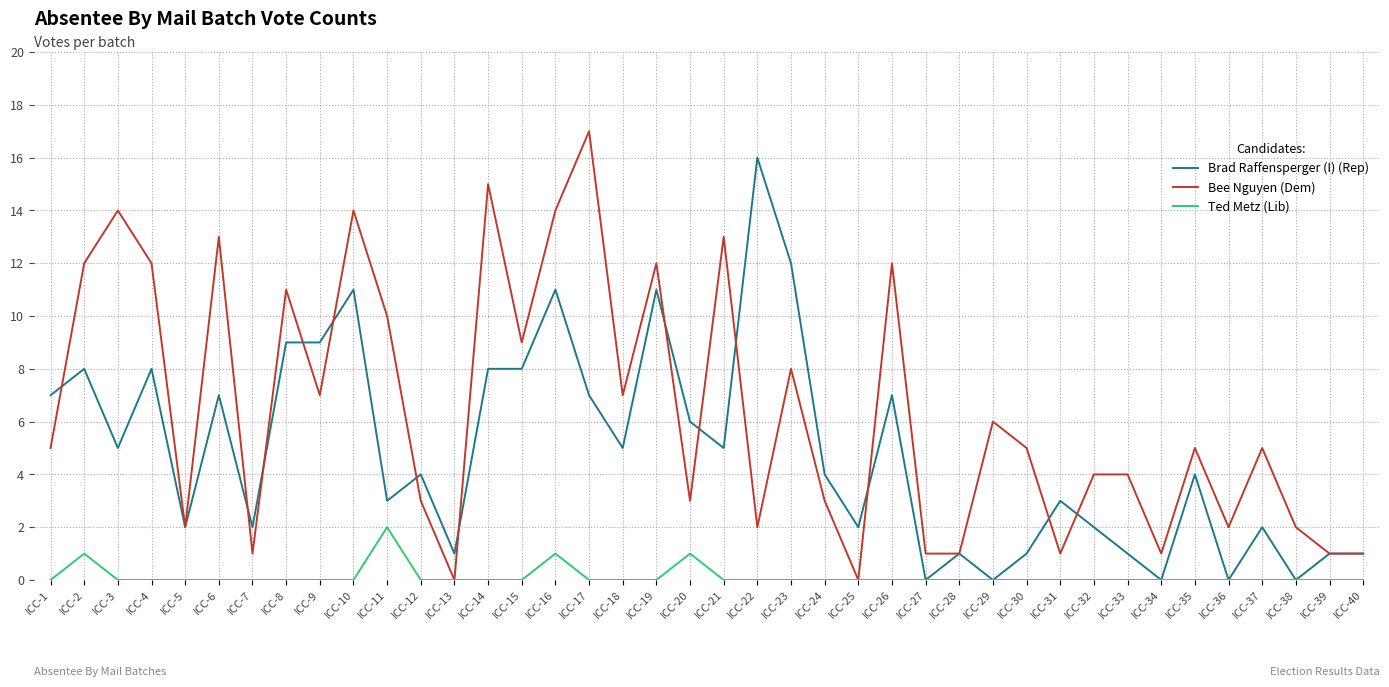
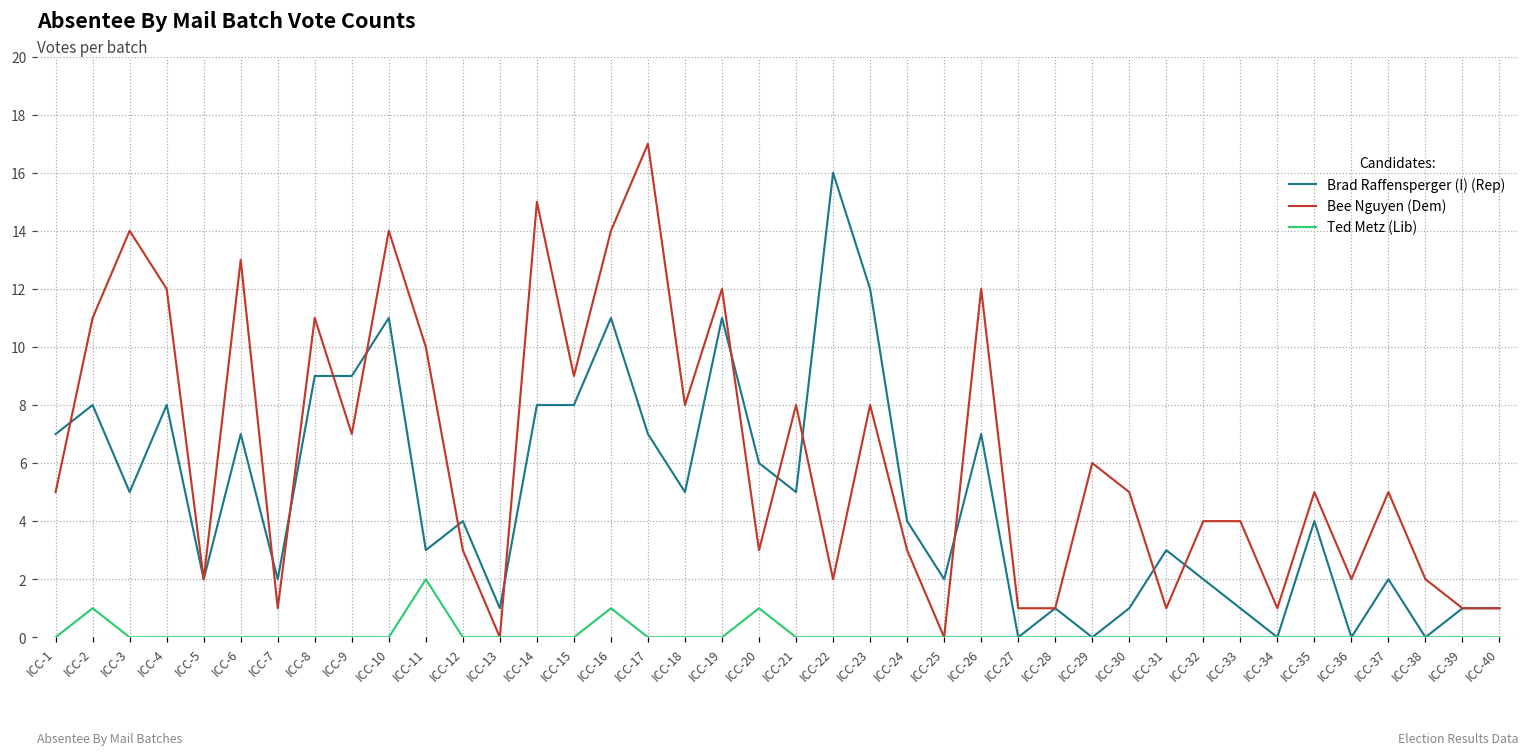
Bee Nguyen (Dem), ICC-2: 12 -> 11
Bee Nguyen (Dem), ICC-18: 7 -> 8
Bee Nguyen (Dem), ICC-21: 13 -> 8
